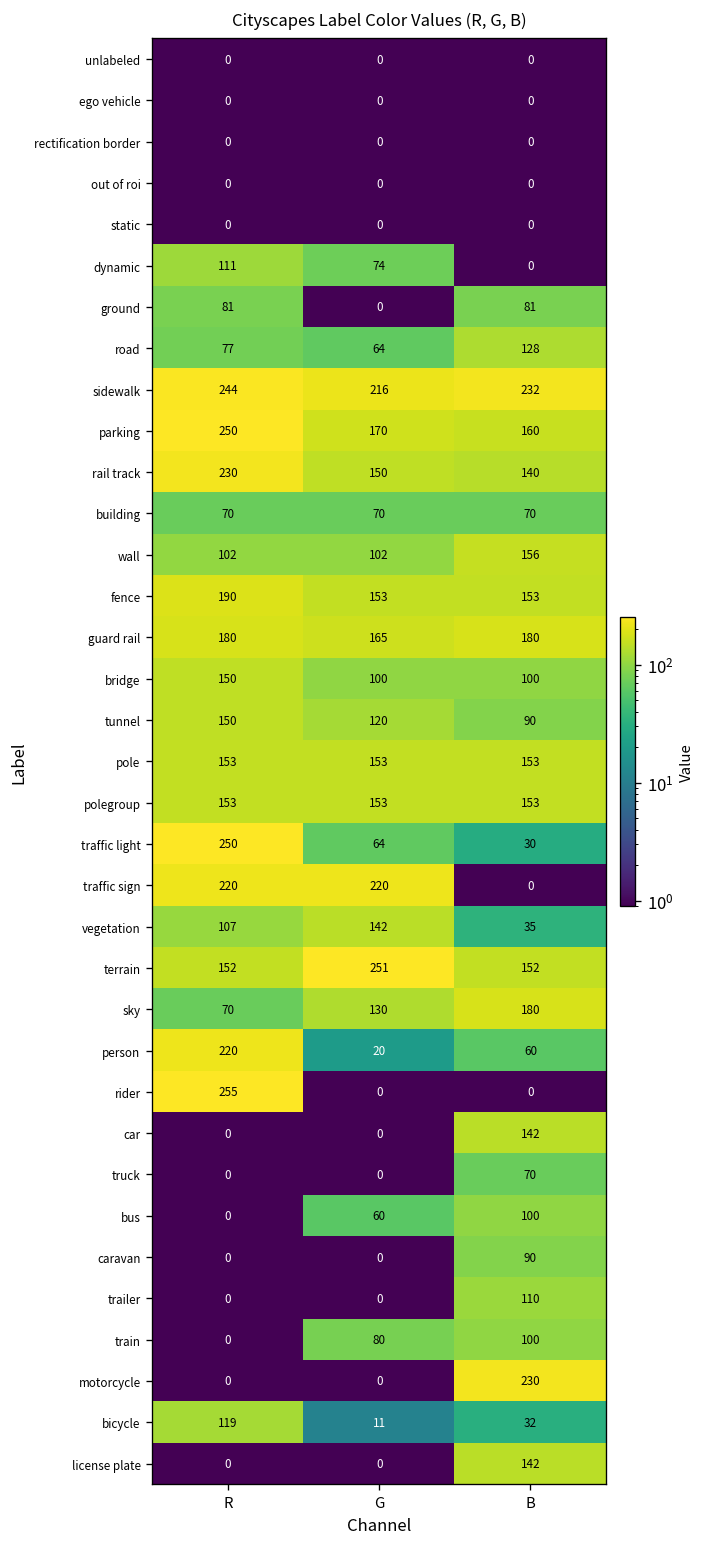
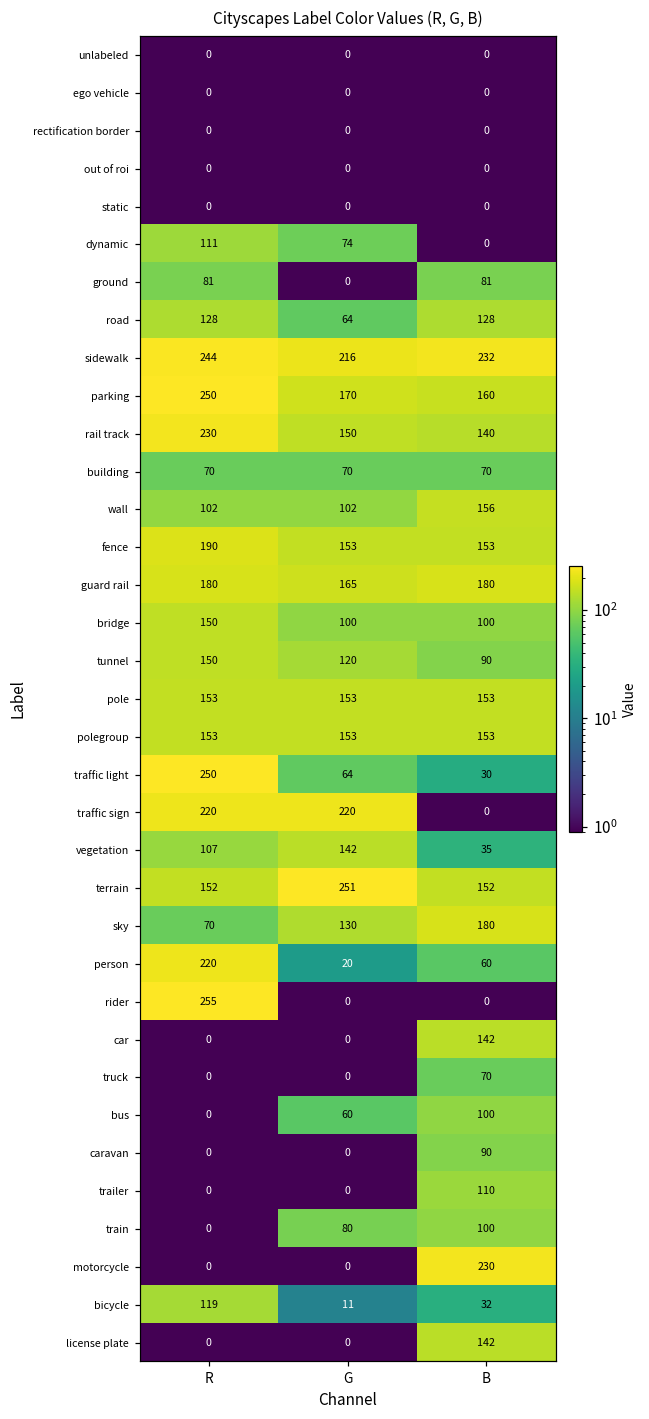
road, R: 77 -> 128
